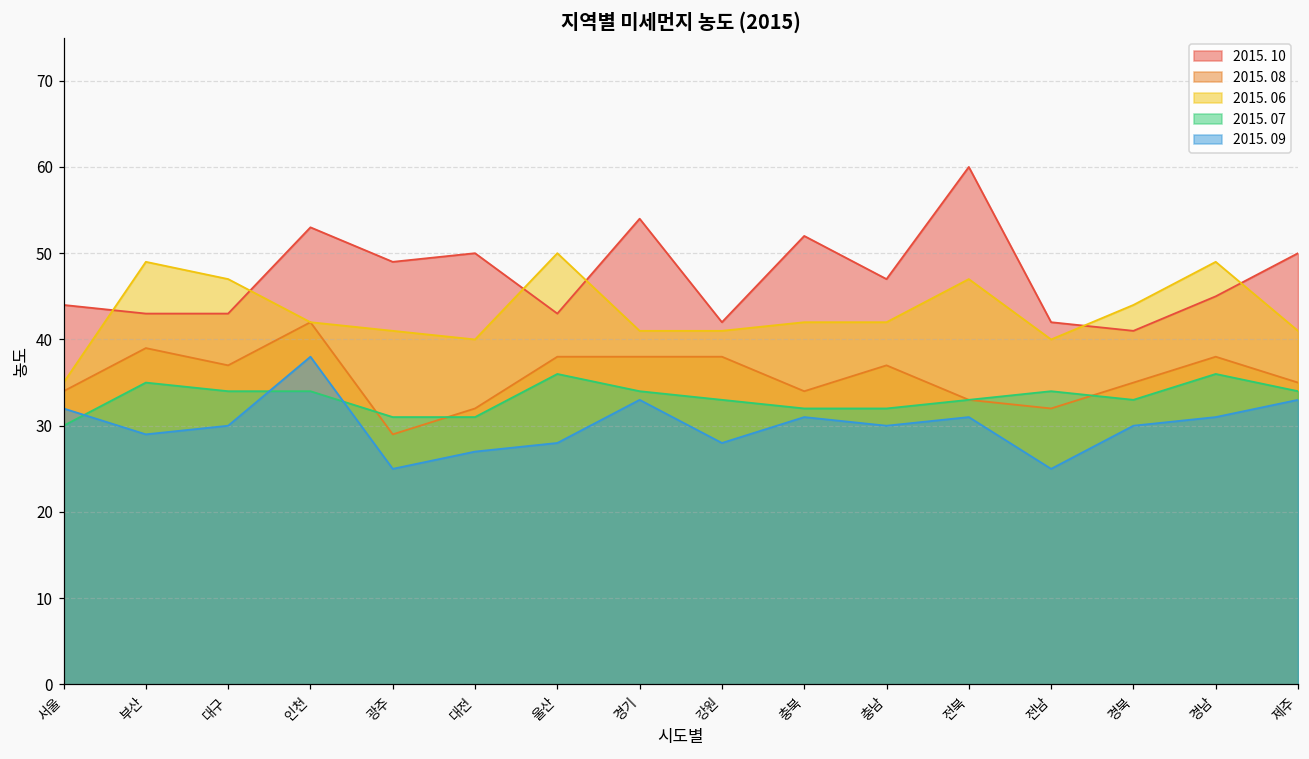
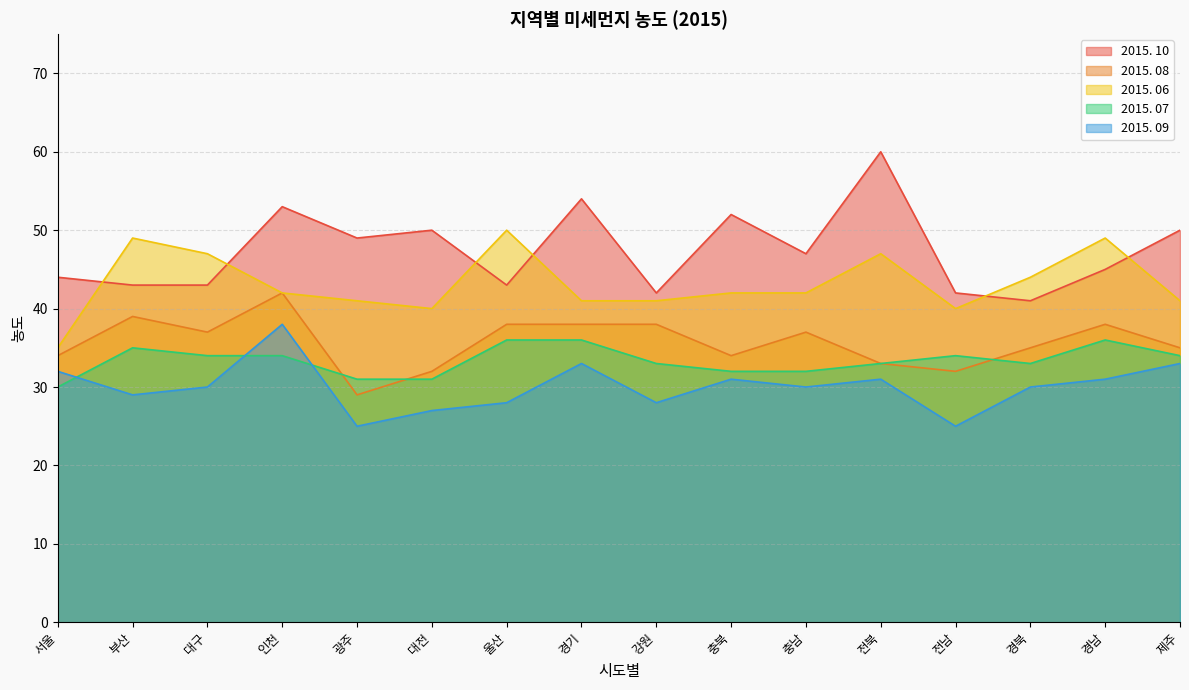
2015. 07, 경기: 34 -> 36
